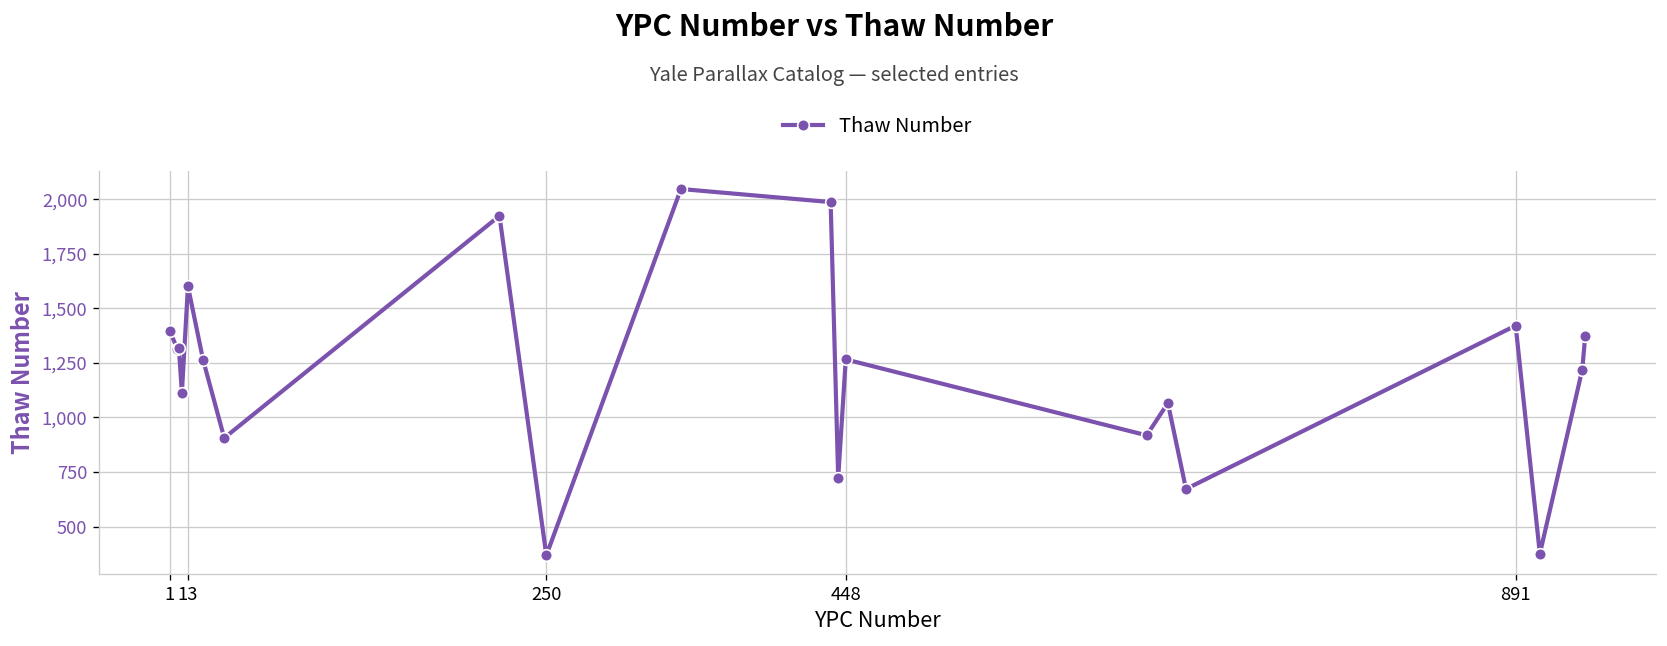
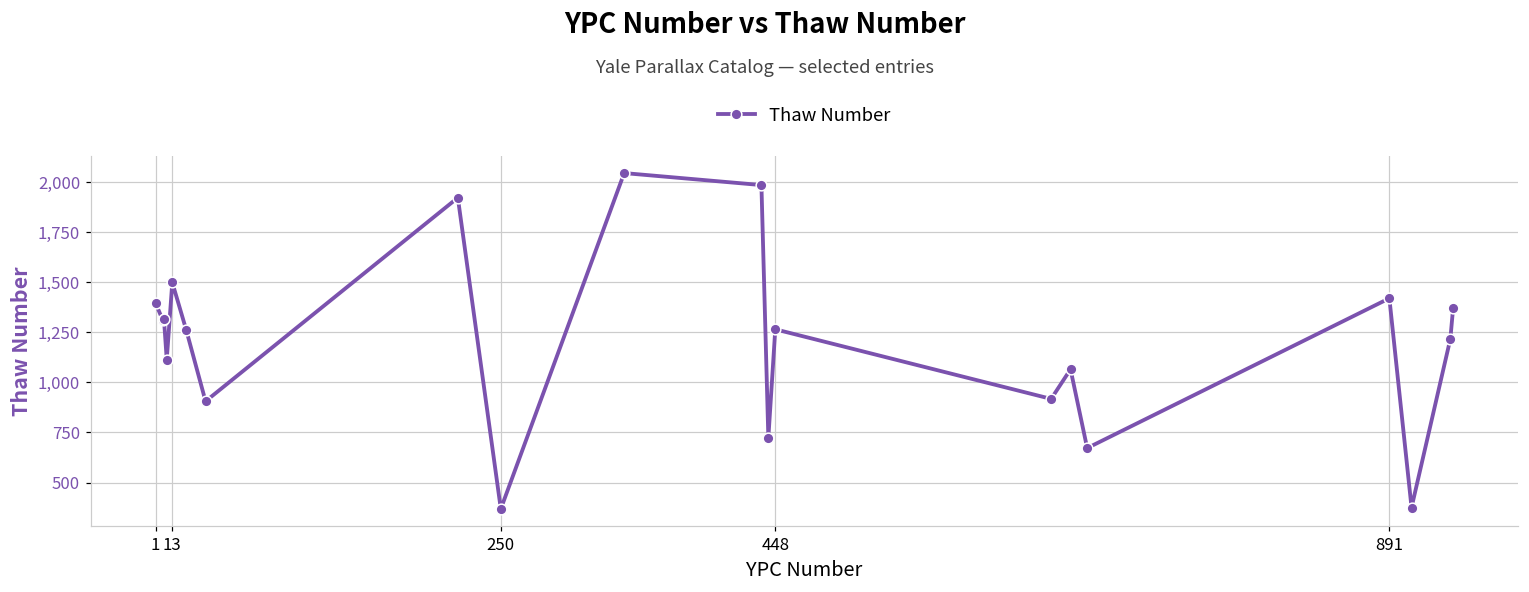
13: 1,600 -> 1,500
